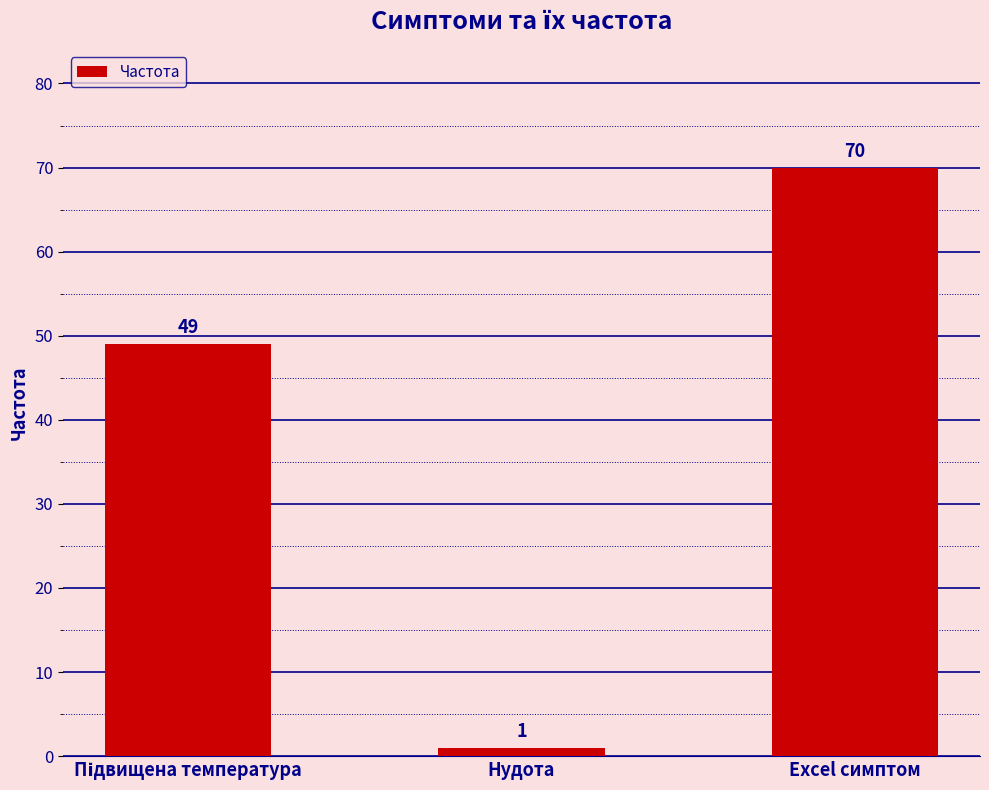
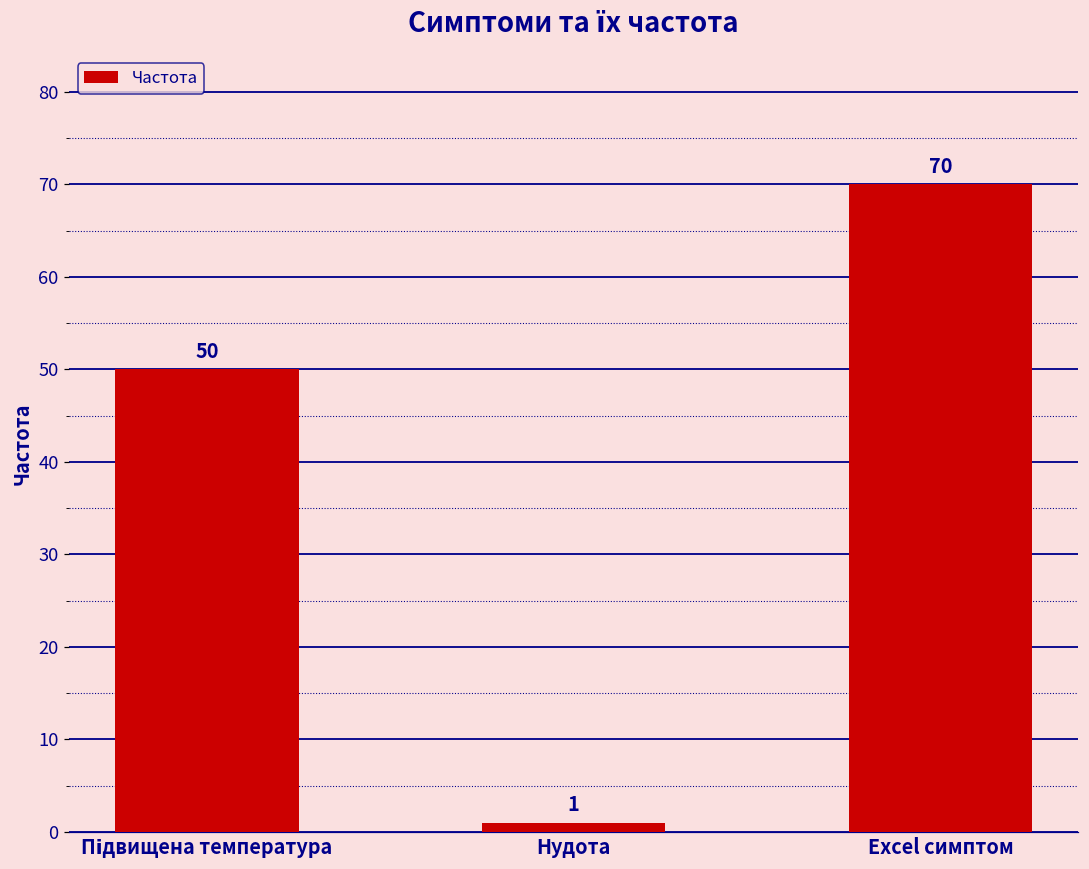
Підвищена температура: 49 -> 50
